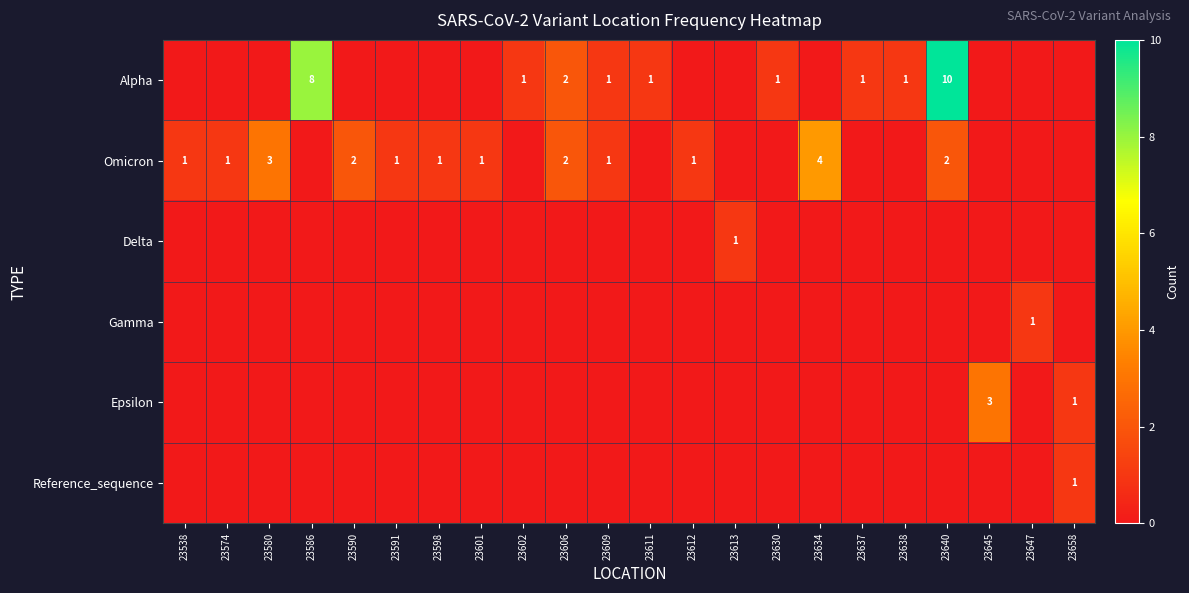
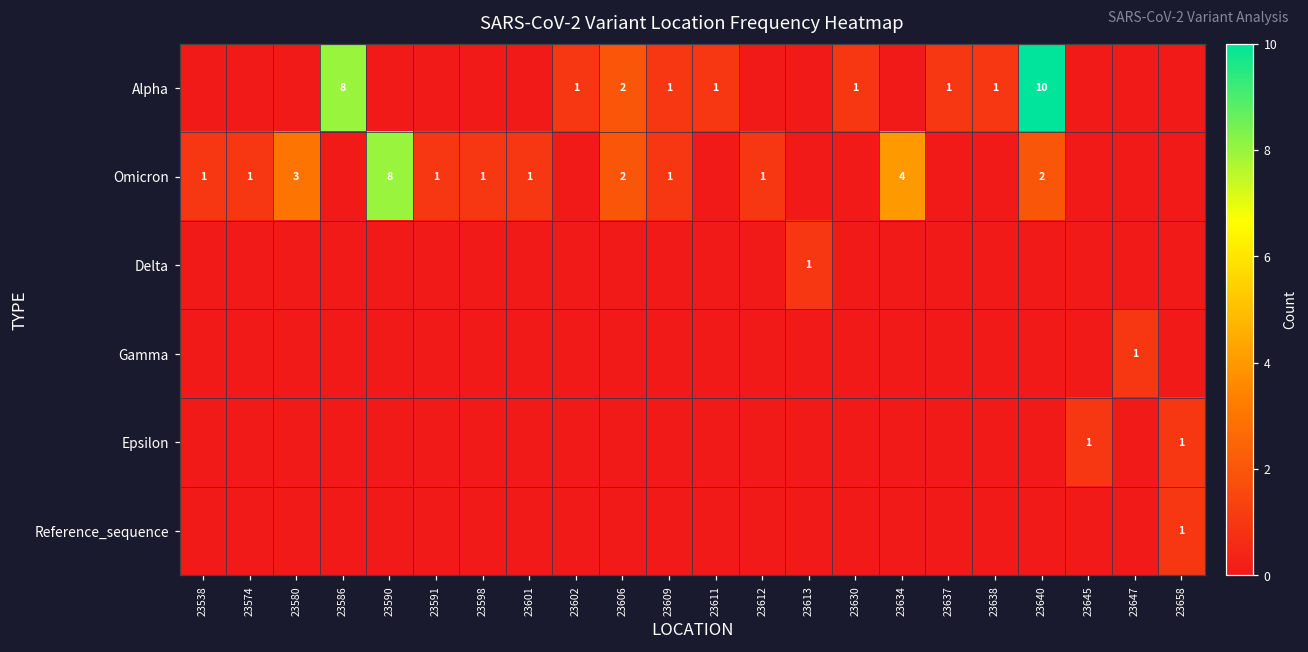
Omicron, 23590: 2 -> 8
Epsilon, 23645: 3 -> 1
